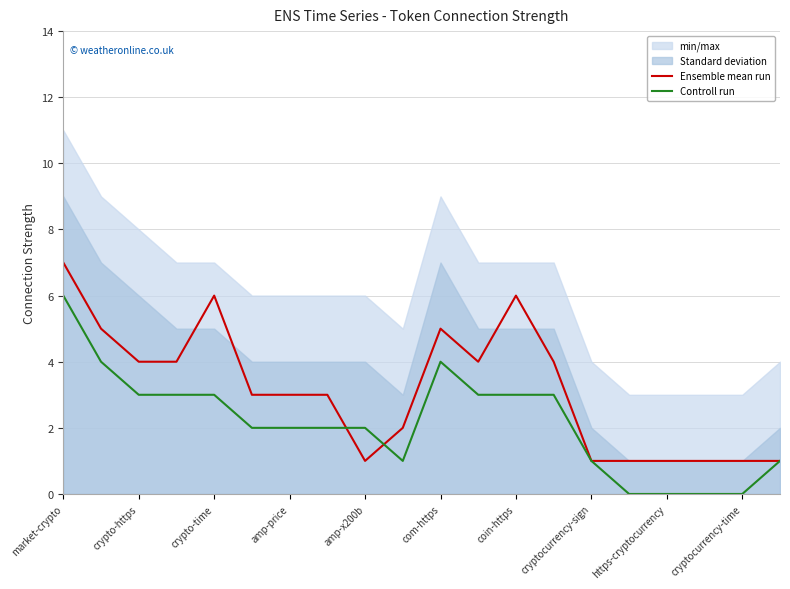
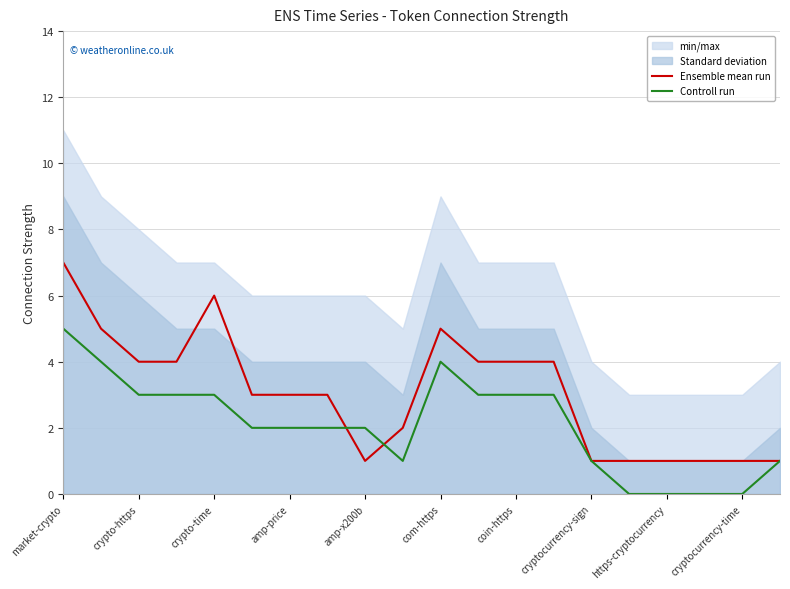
Controll run, market-crypto: 6 -> 5
Ensemble mean run, coin-https: 6 -> 4
